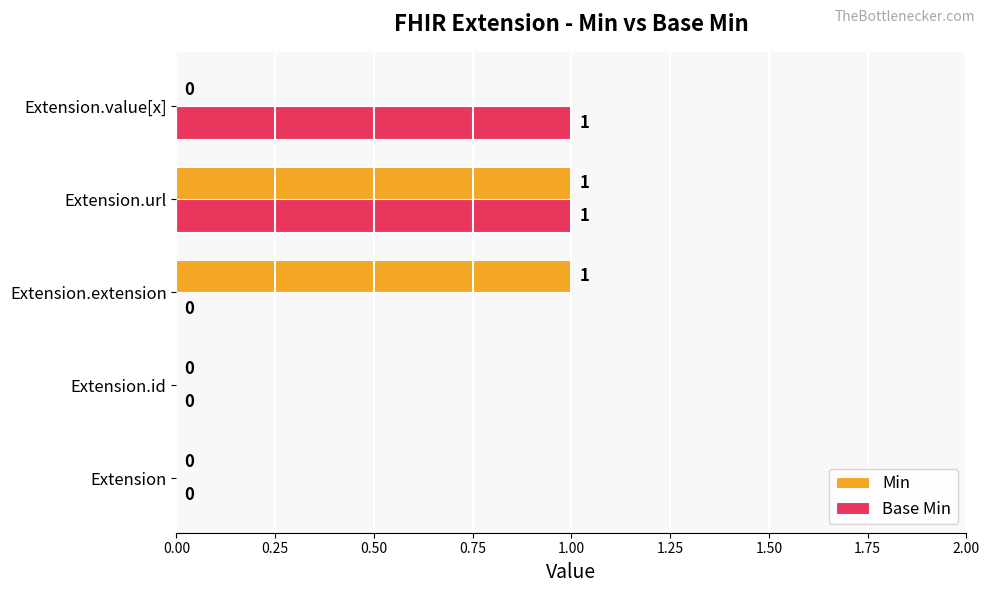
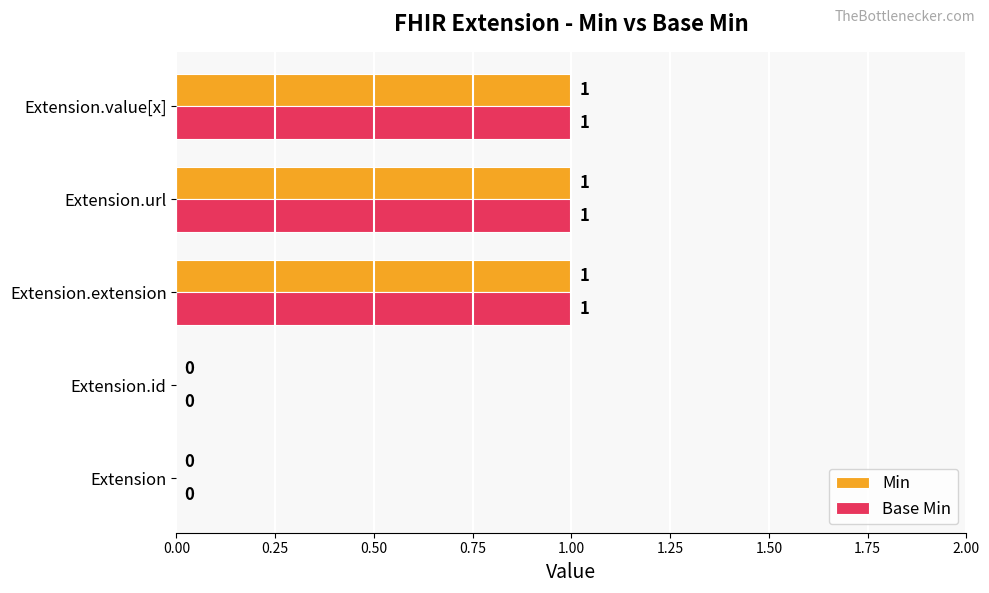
Min, Extension.value[x]: 0 -> 1
Base Min, Extension.extension: 0 -> 1
